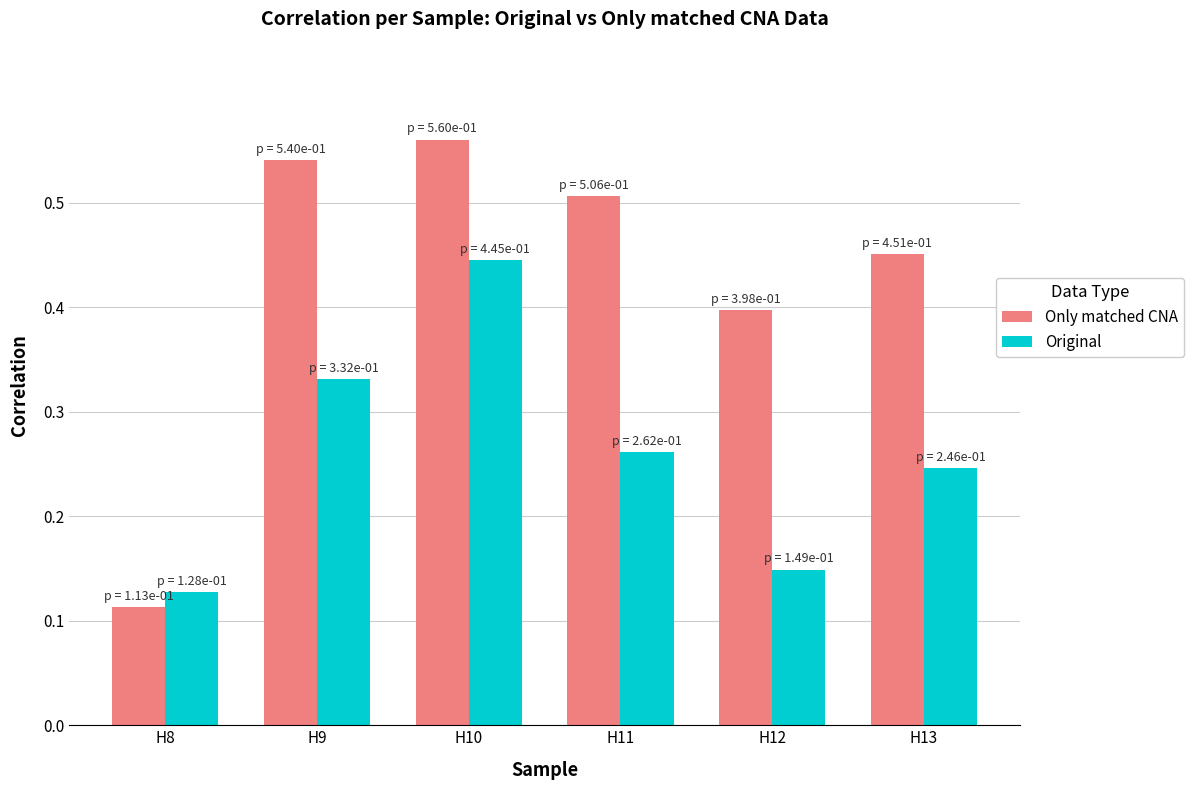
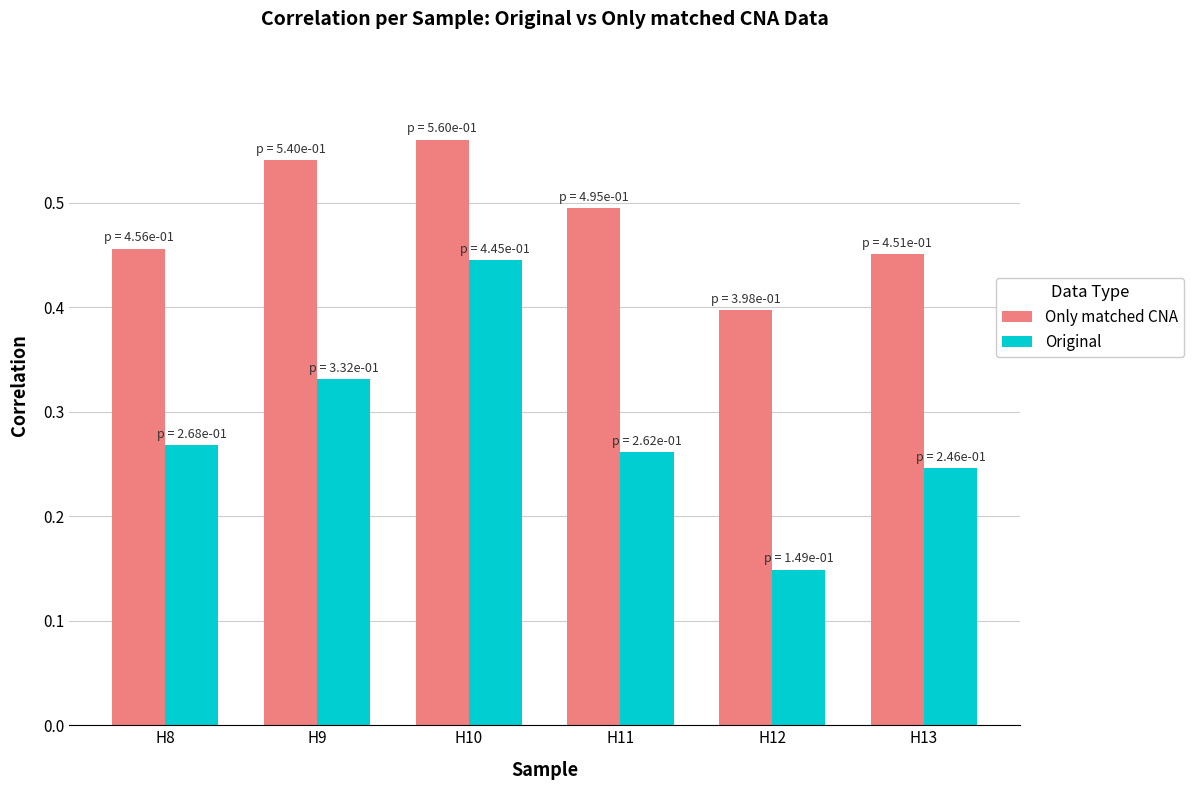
Only matched CNA, H8: 1.13e-01 -> 4.56e-01
Original, H8: 1.28e-01 -> 2.68e-01
Only matched CNA, H11: 5.06e-01 -> 4.95e-01
